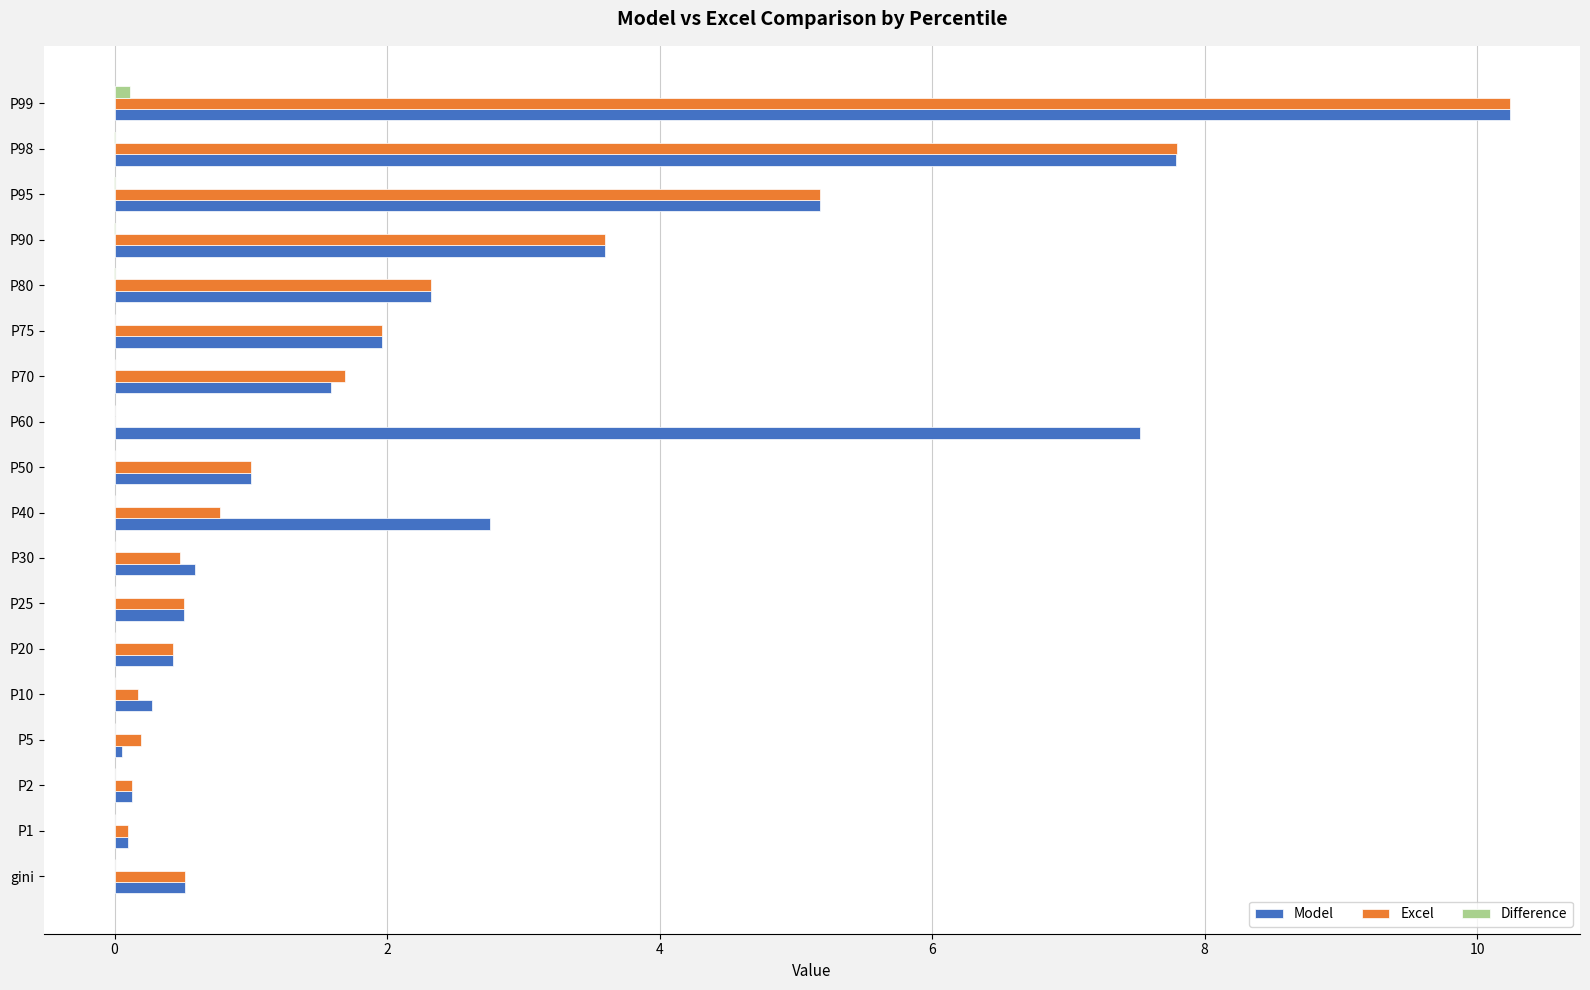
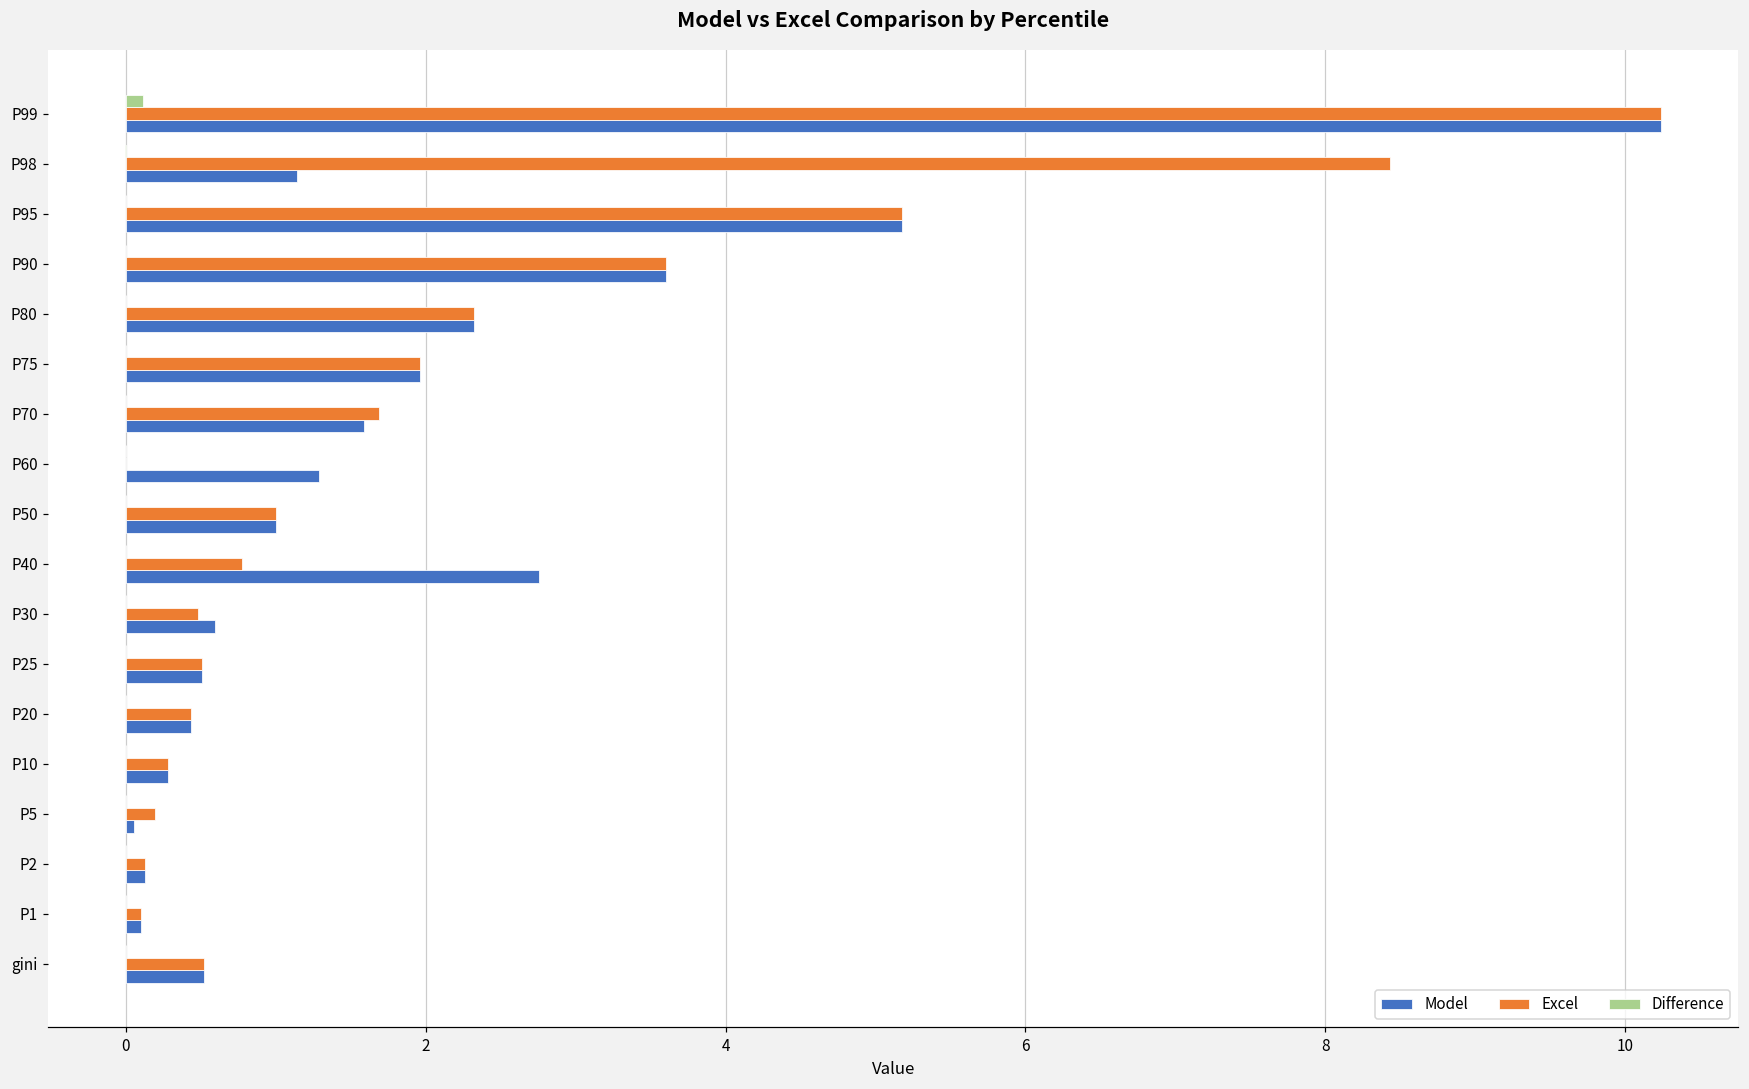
Excel, P98: 7.80 -> 8.43
Model, P98: 7.79 -> 1.14
Model, P60: 7.52 -> 1.29
Excel, P10: 0.17 -> 0.28
